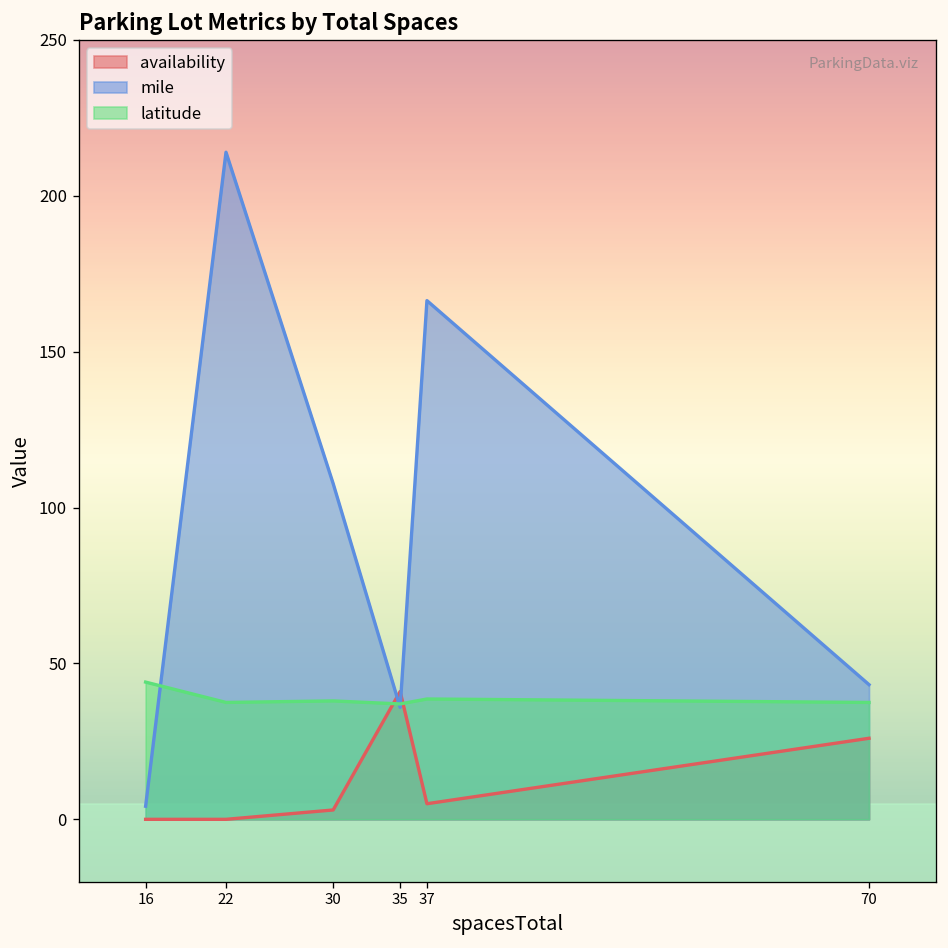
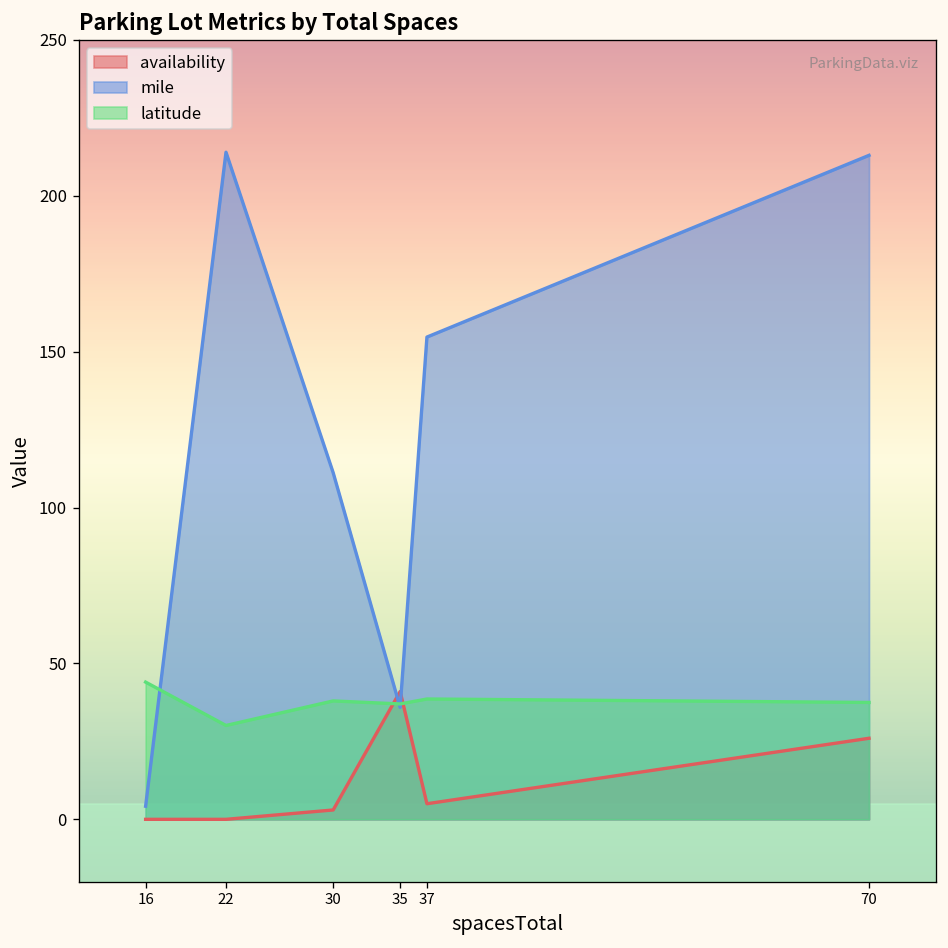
latitude, 22: 37 -> 30
mile, 30: 108 -> 111
mile, 37: 166 -> 155
mile, 70: 43 -> 213
